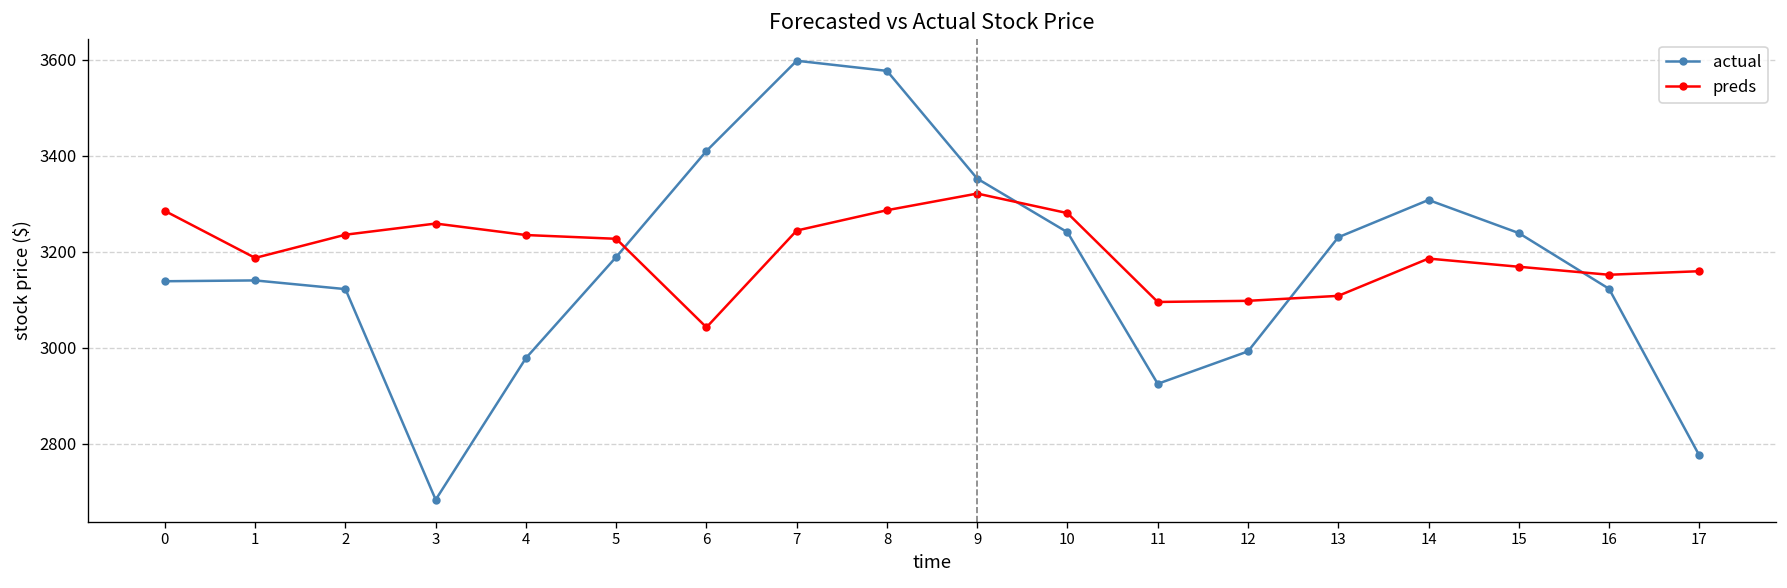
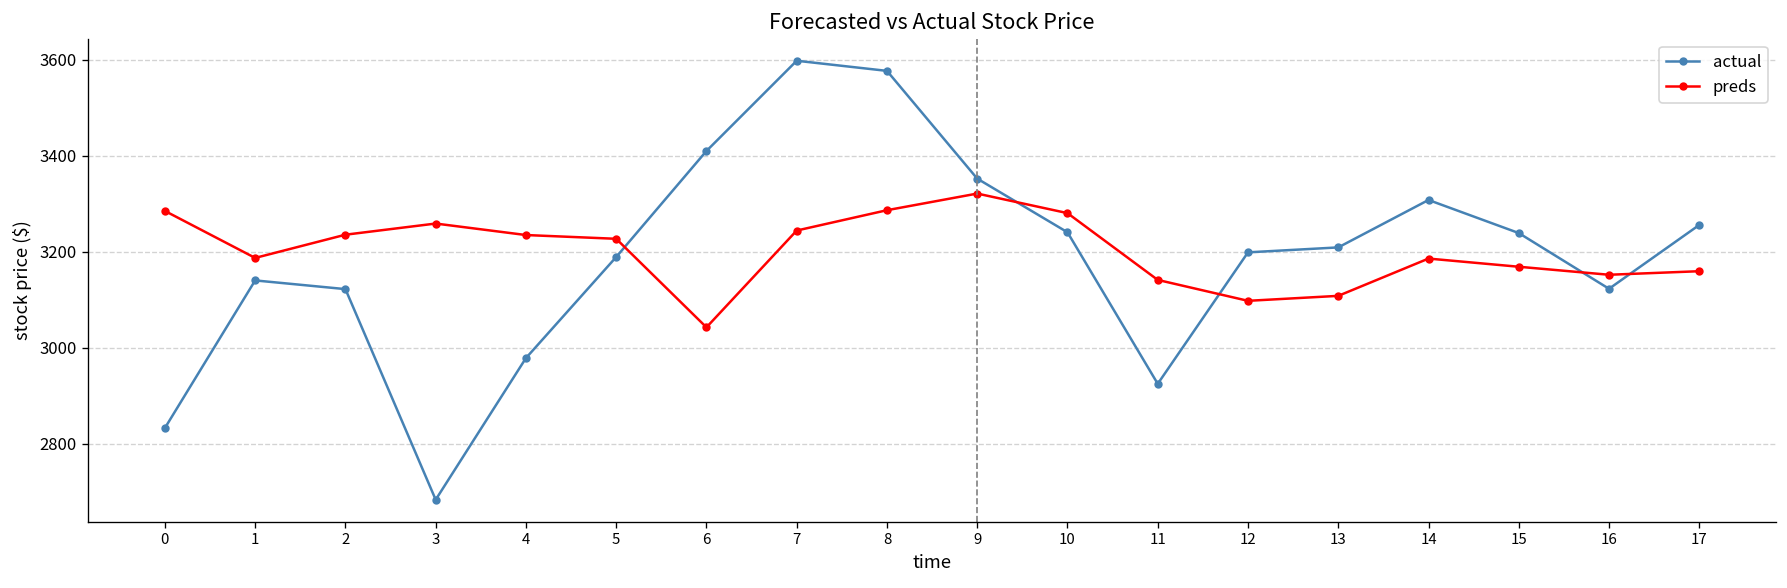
actual, 0: 3140 -> 2830
preds, 11: 3100 -> 3140
actual, 12: 2990 -> 3200
actual, 13: 3230 -> 3210
actual, 17: 2780 -> 3260
